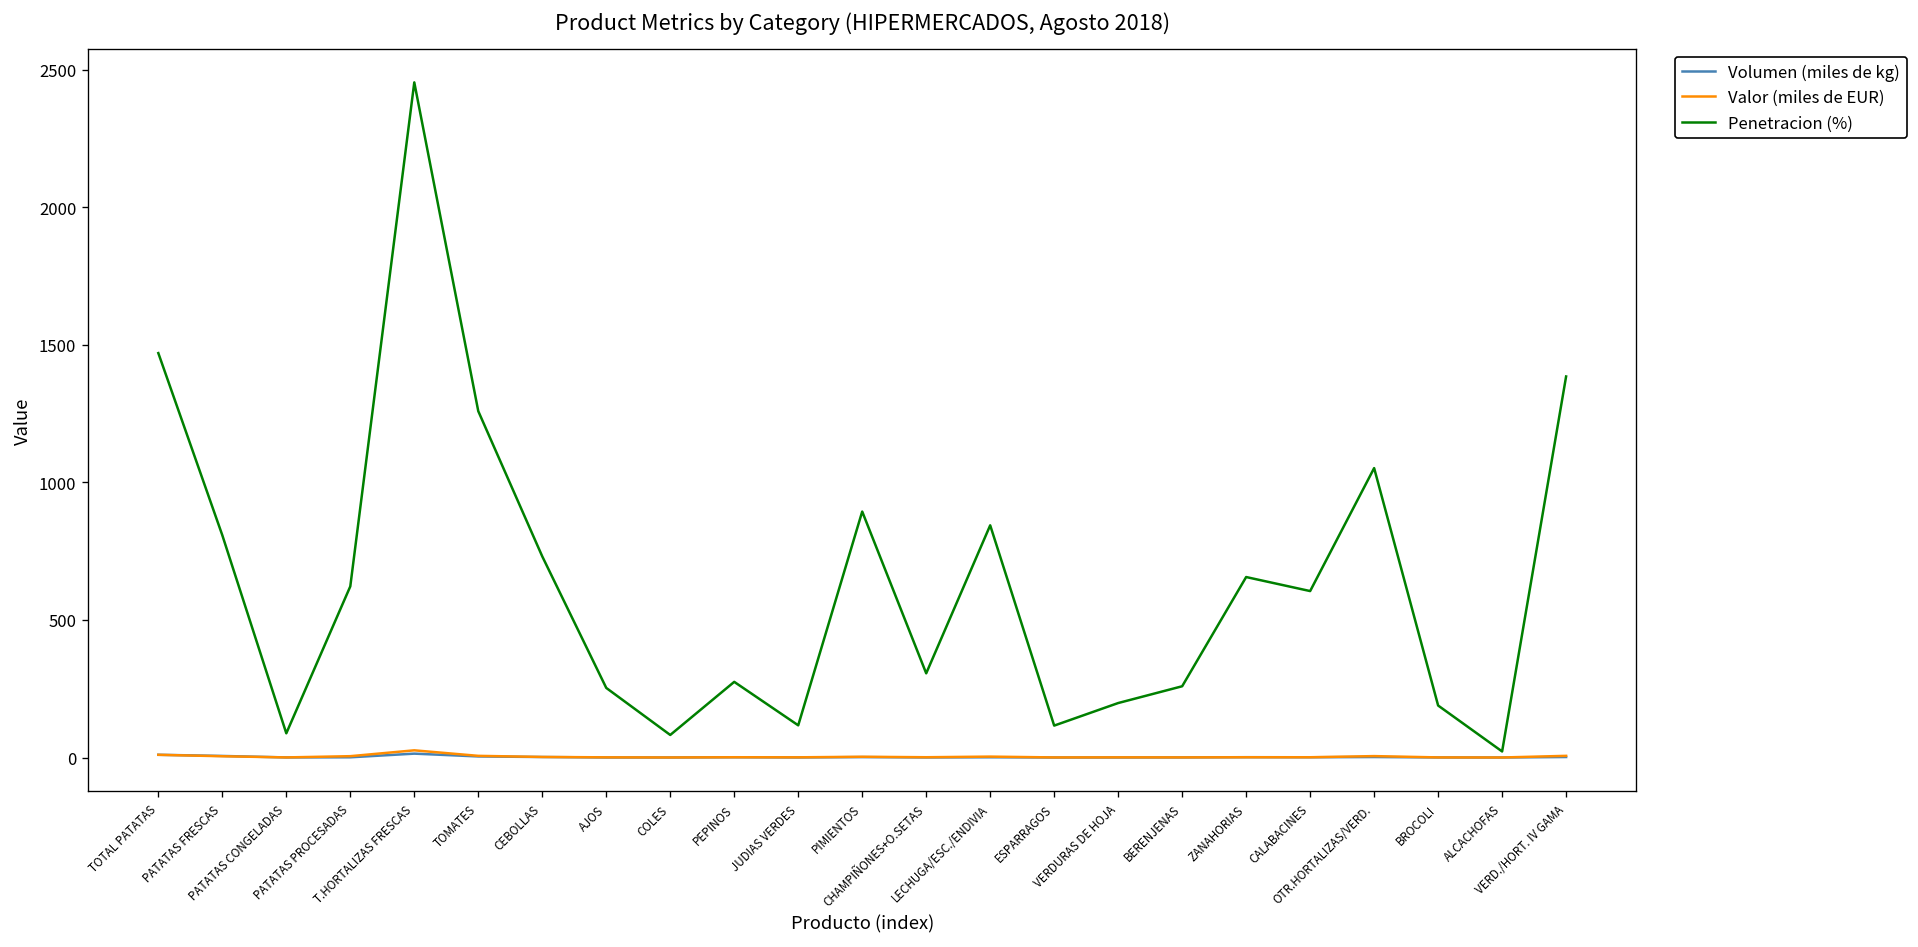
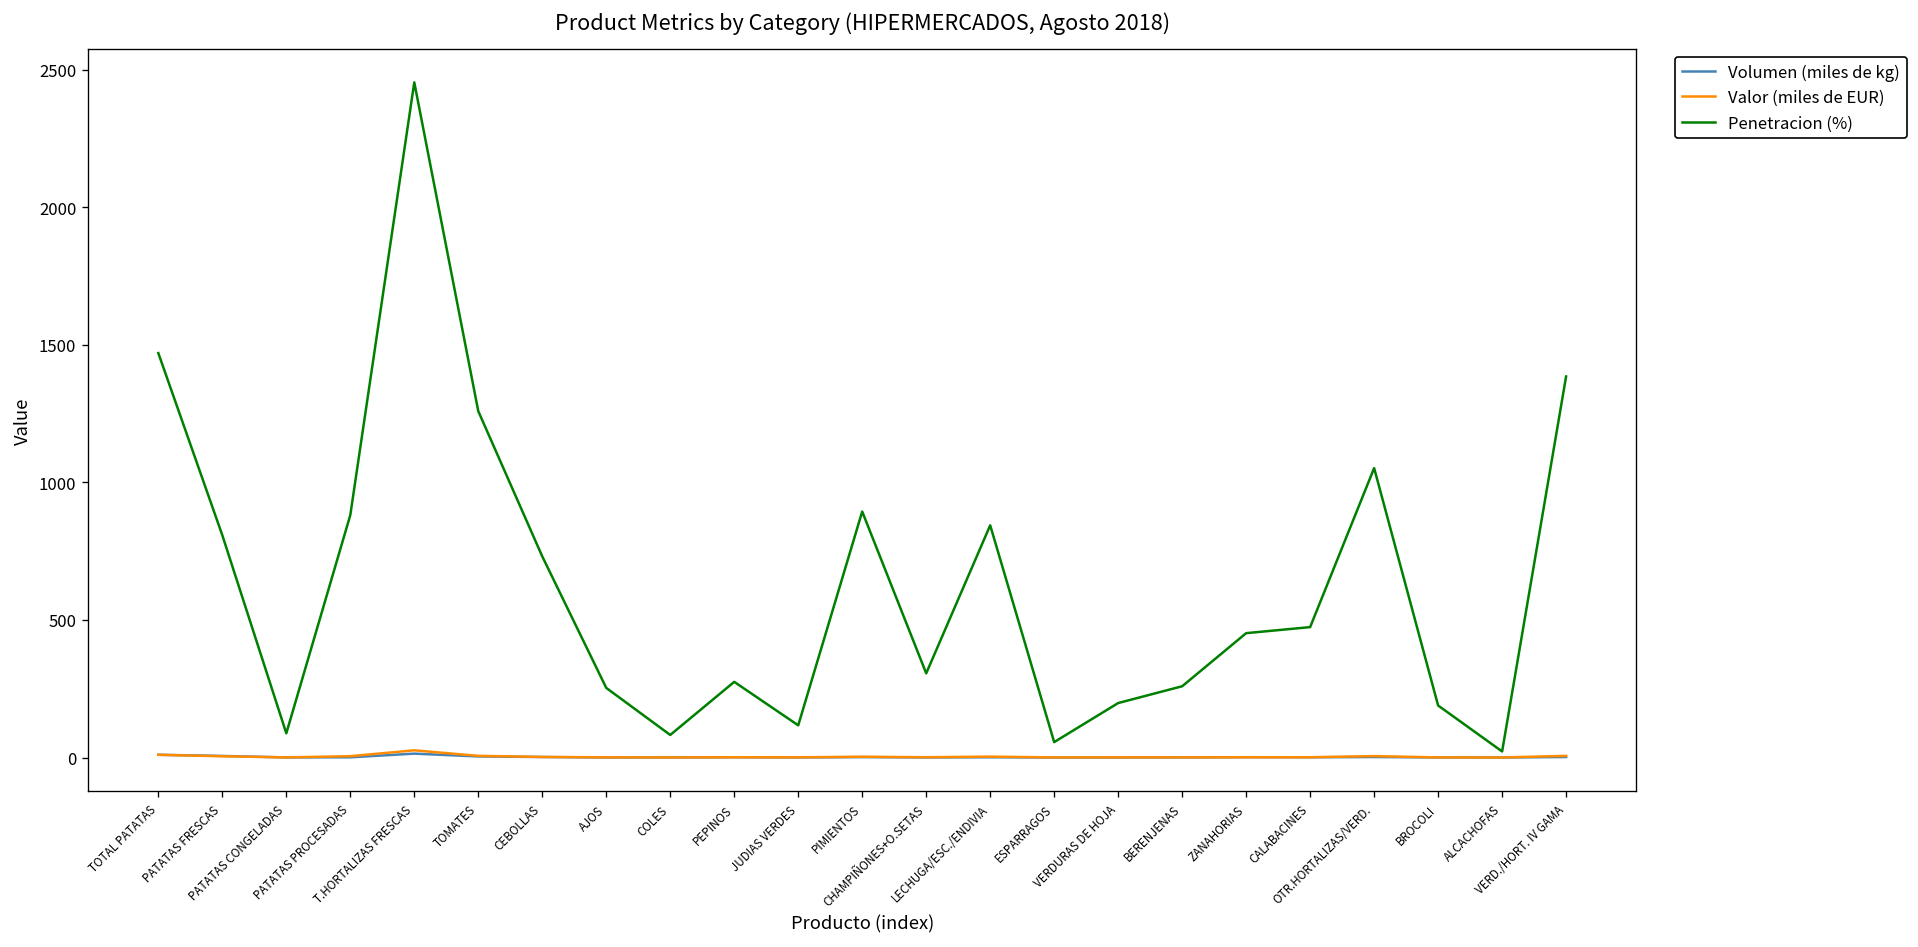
Penetracion (%), PATATAS PROCESADAS: 620 -> 880
Penetracion (%), ESPARRAGOS: 120 -> 60
Penetracion (%), ZANAHORIAS: 660 -> 450
Penetracion (%), CALABACINES: 610 -> 470
